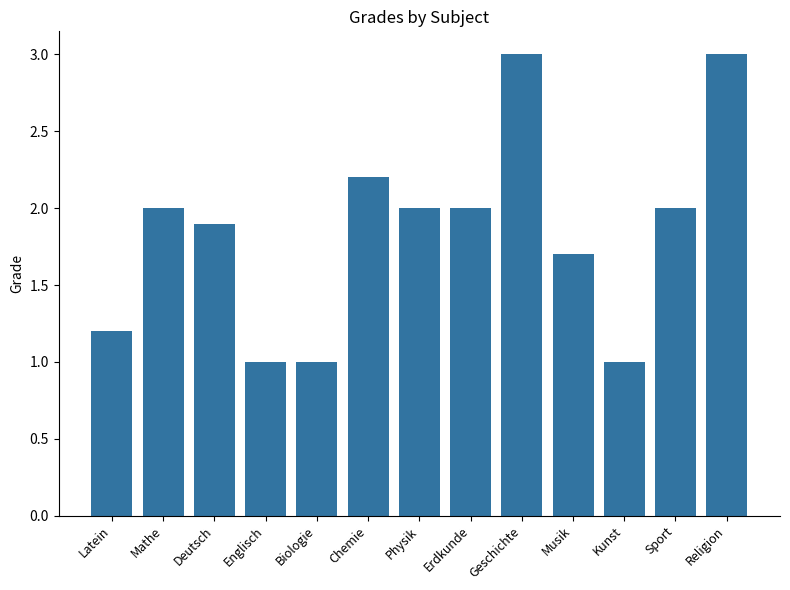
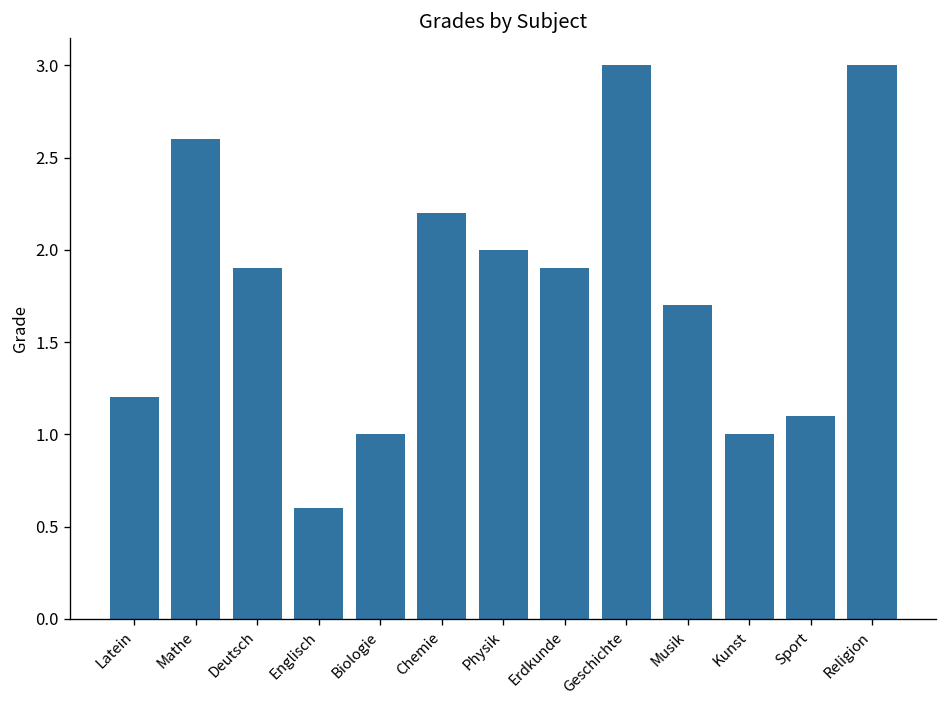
Mathe: 2.0 -> 2.6
Englisch: 1.0 -> 0.6
Erdkunde: 2.0 -> 1.9
Sport: 2.0 -> 1.1
